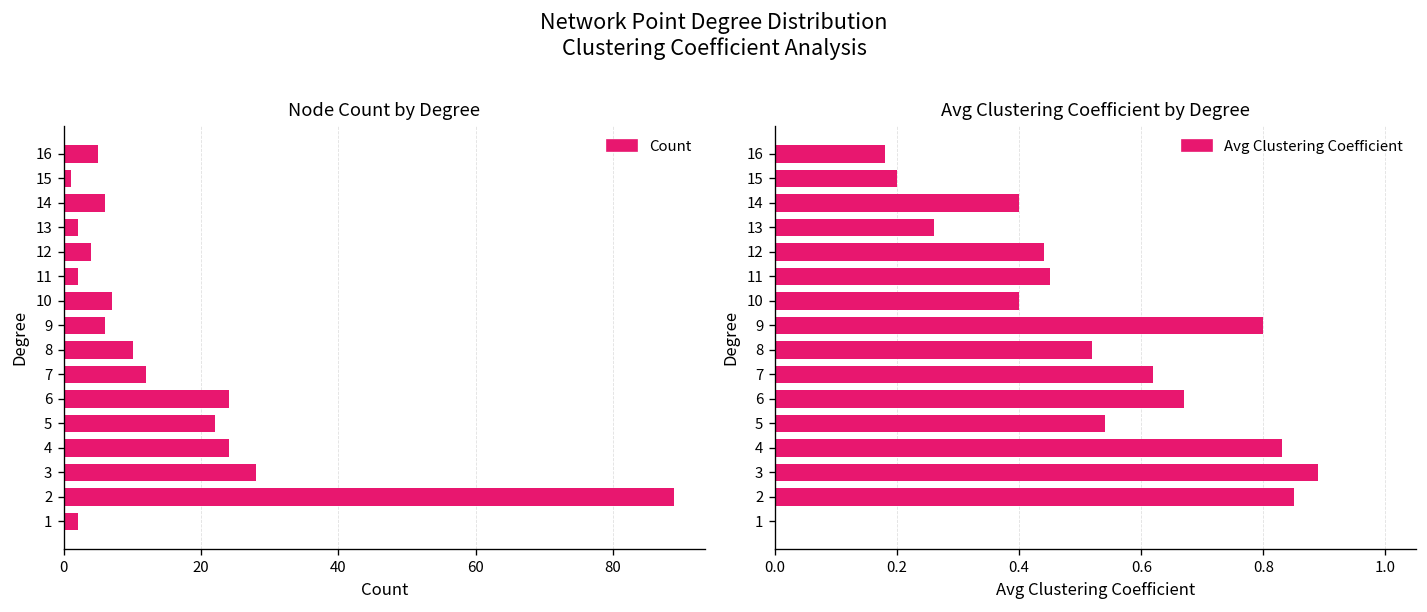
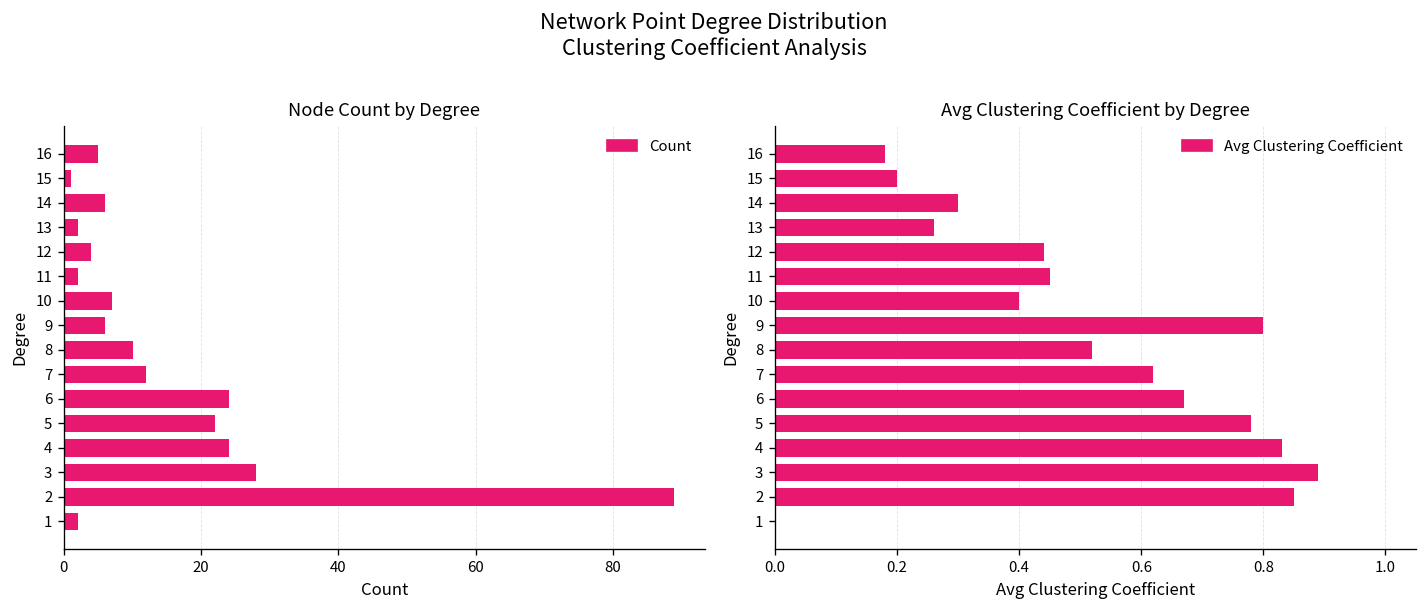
Avg Clustering Coefficient by Degree, 14: 0.4 -> 0.3
Avg Clustering Coefficient by Degree, 5: 0.54 -> 0.78
